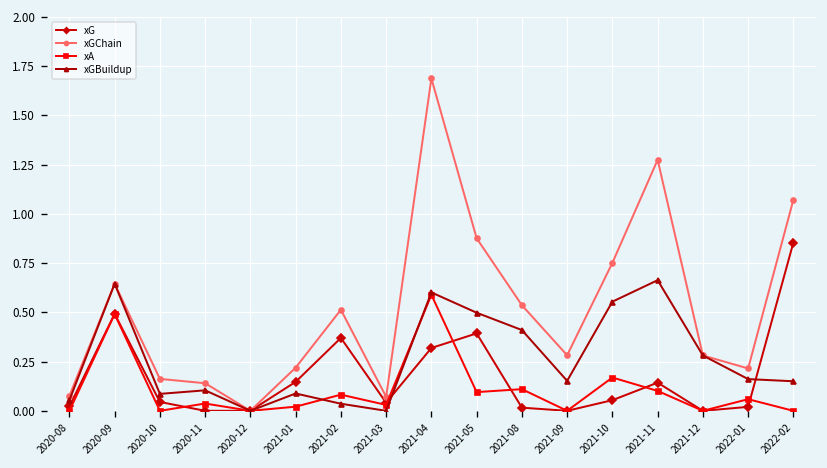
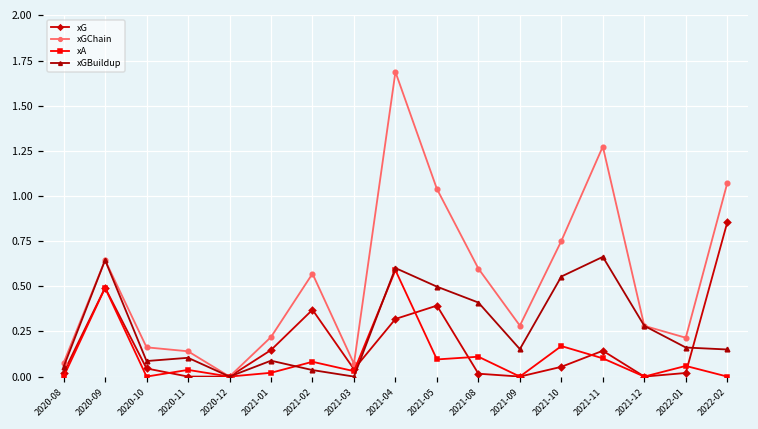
xGChain, 2021-02: 0.51 -> 0.57
xGChain, 2021-05: 0.88 -> 1.04
xGChain, 2021-08: 0.54 -> 0.60
